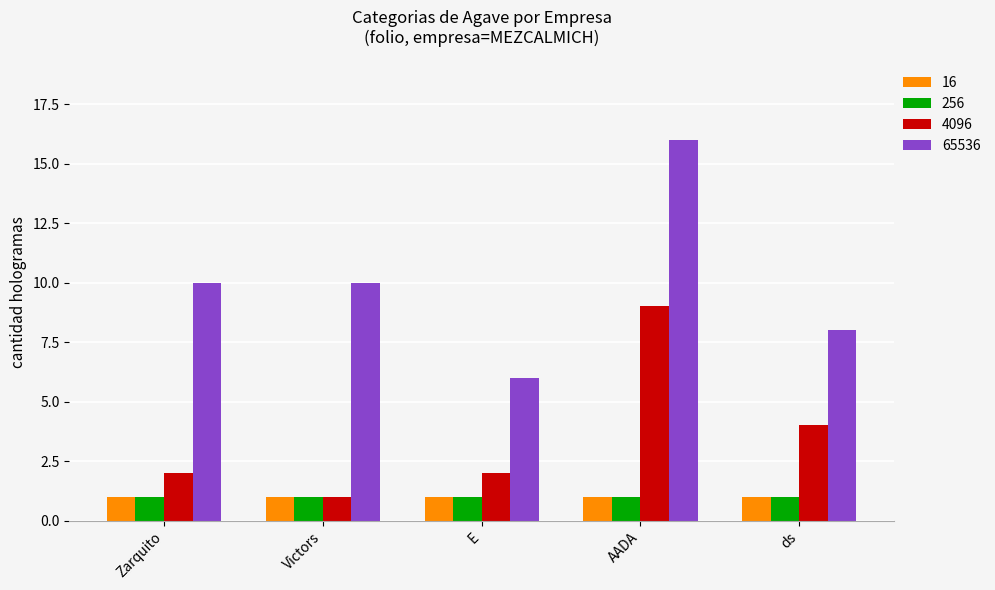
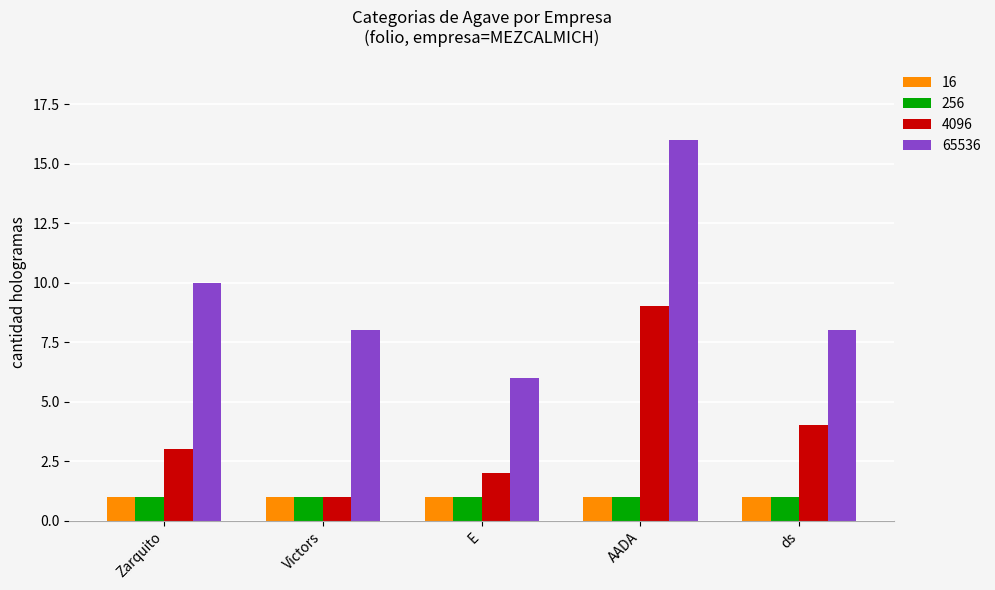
4096, Zarquito: 2 -> 3
65536, Victors: 10 -> 8
